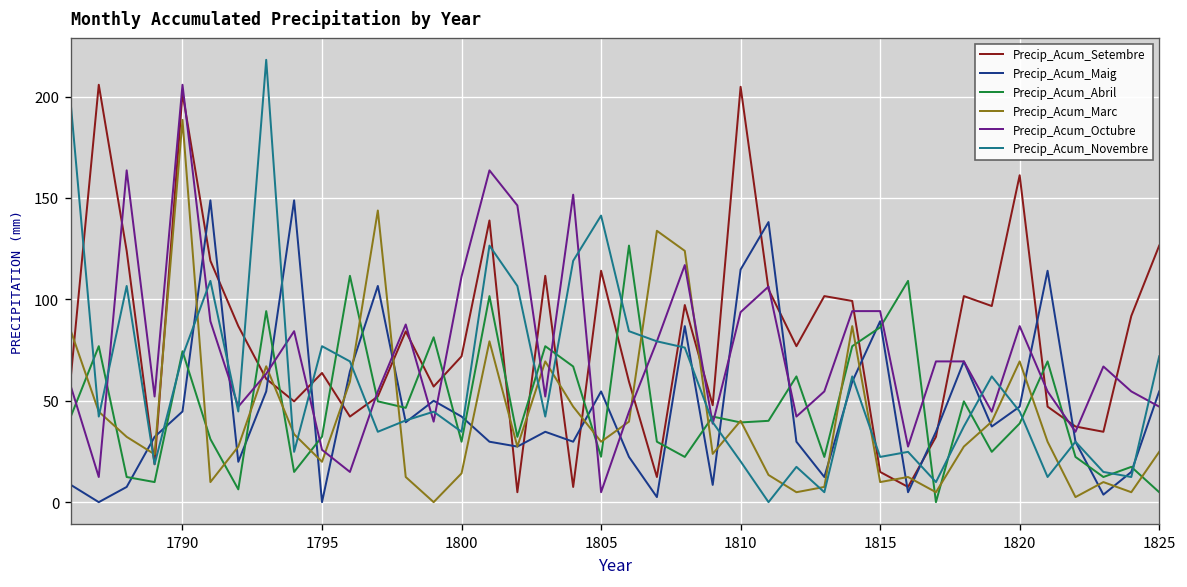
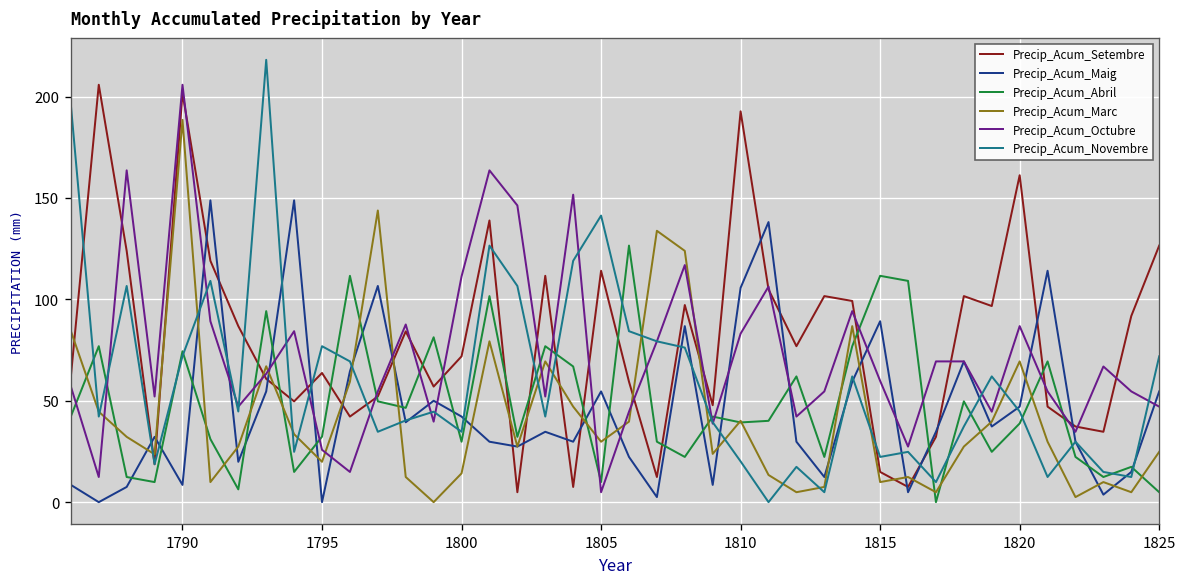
Precip_Acum_Maig, 1790: 45 -> 9
Precip_Acum_Abril, 1805: 22 -> 10
Precip_Acum_Setembre, 1810: 205 -> 193
Precip_Acum_Maig, 1810: 115 -> 106
Precip_Acum_Octubre, 1810: 94 -> 83
Precip_Acum_Abril, 1815: 86 -> 112
Precip_Acum_Octubre, 1815: 94 -> 60
